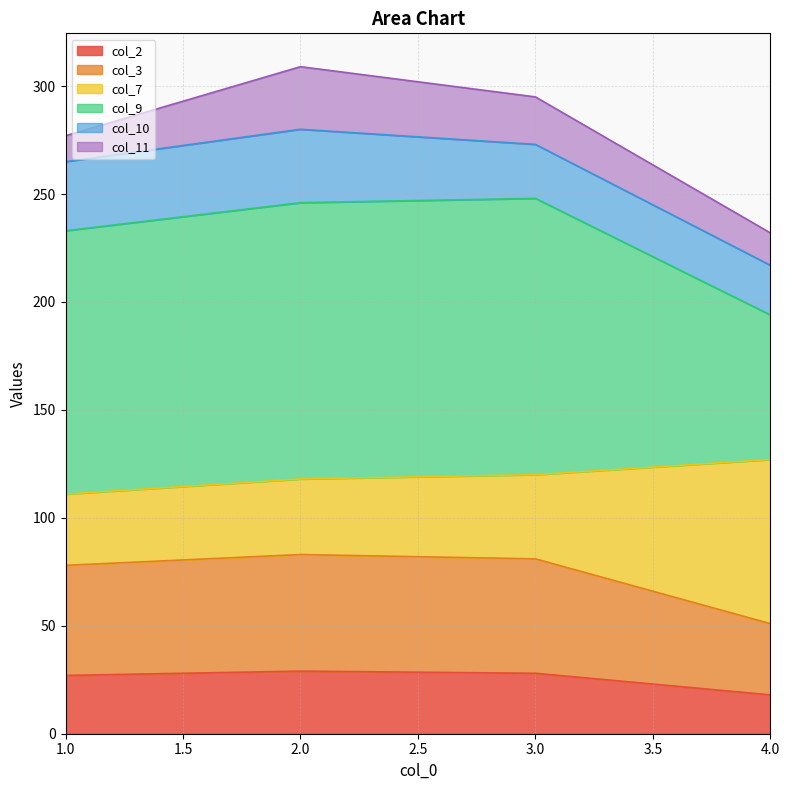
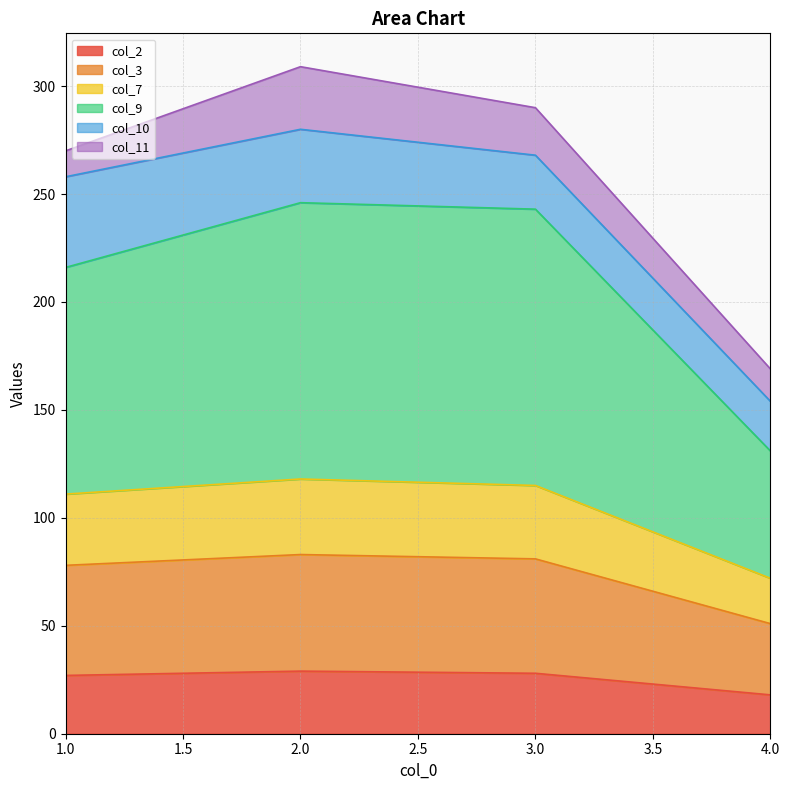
col_9, 1.0: 122 -> 105
col_10, 1.0: 32 -> 42
col_7, 3.0: 39 -> 34
col_7, 4.0: 76 -> 21
col_9, 4.0: 67 -> 59
